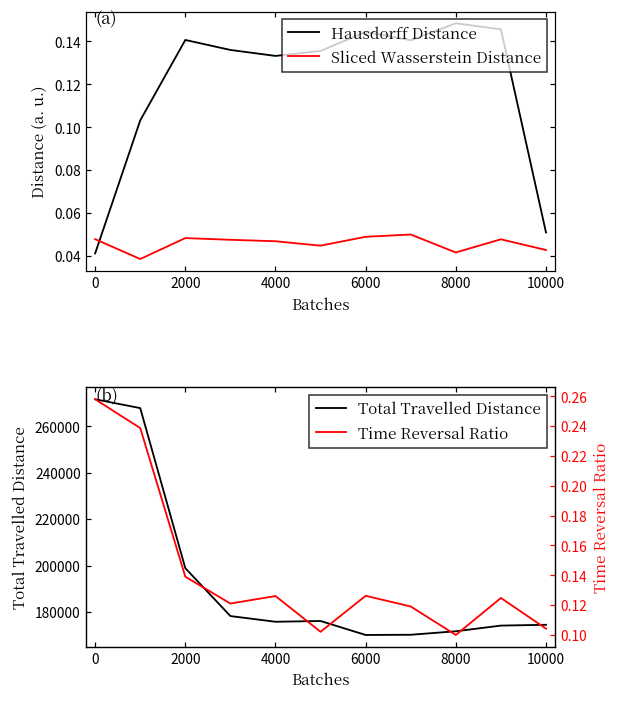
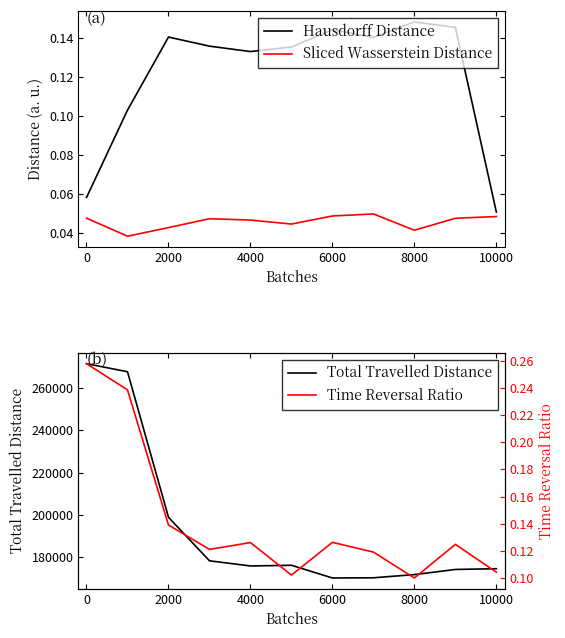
(a), Hausdorff Distance, 0: 0.041 -> 0.058
(a), Sliced Wasserstein Distance, 2000: 0.048 -> 0.043
(a), Sliced Wasserstein Distance, 10000: 0.043 -> 0.049
